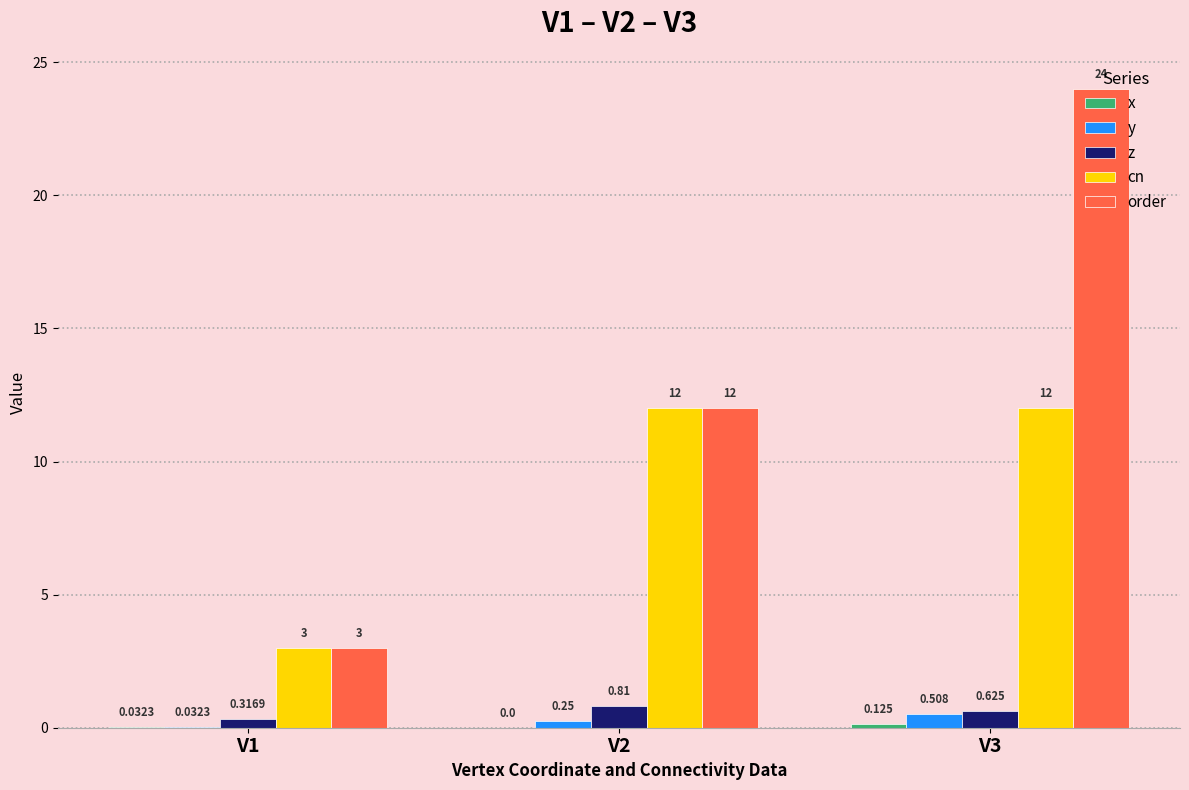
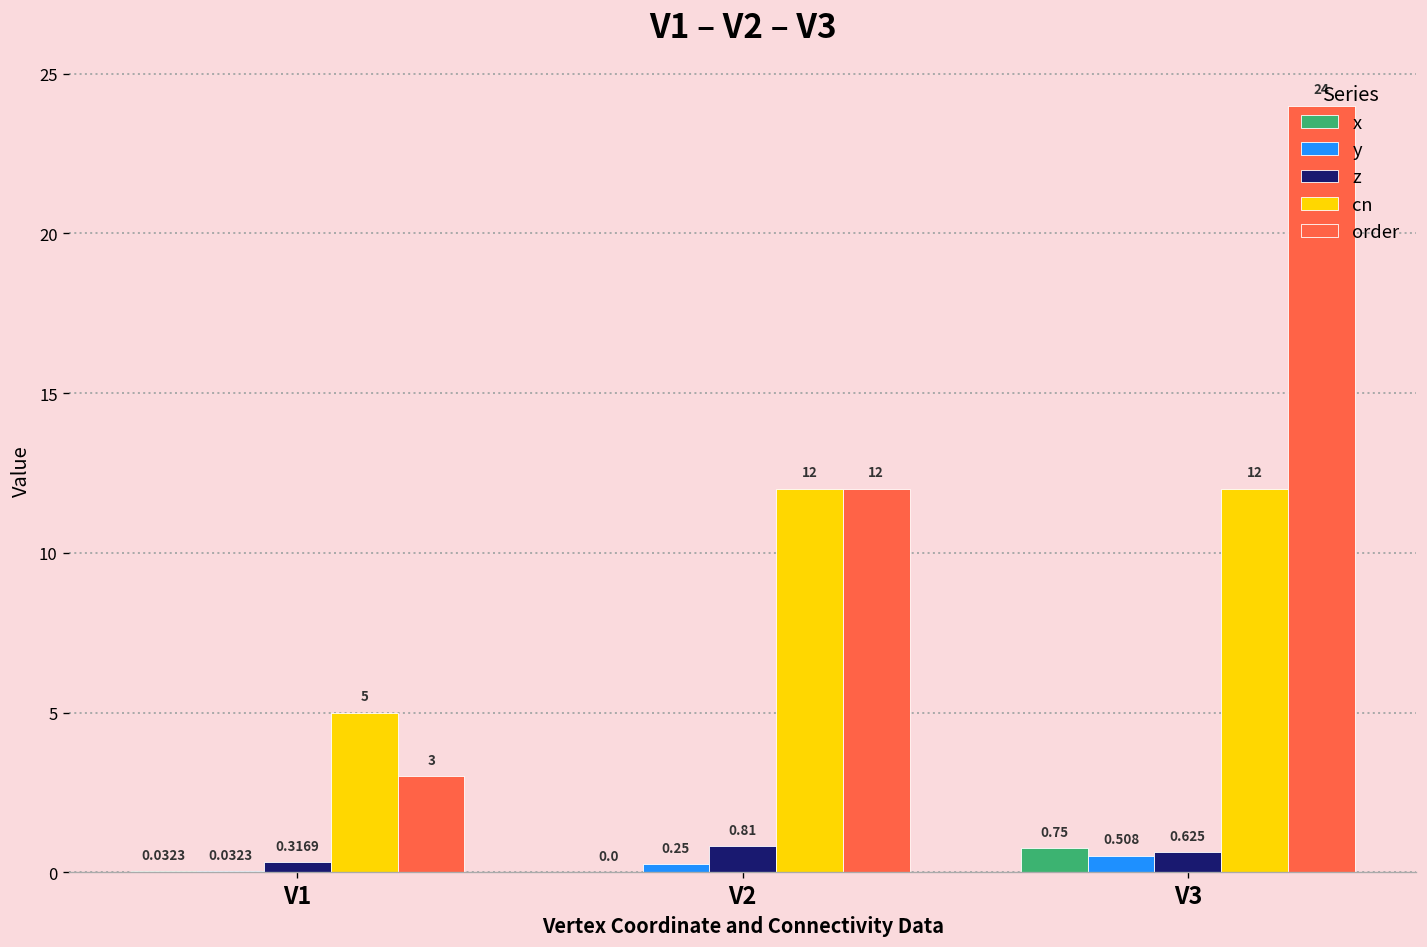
cn, V1: 3 -> 5
x, V3: 0.125 -> 0.75
